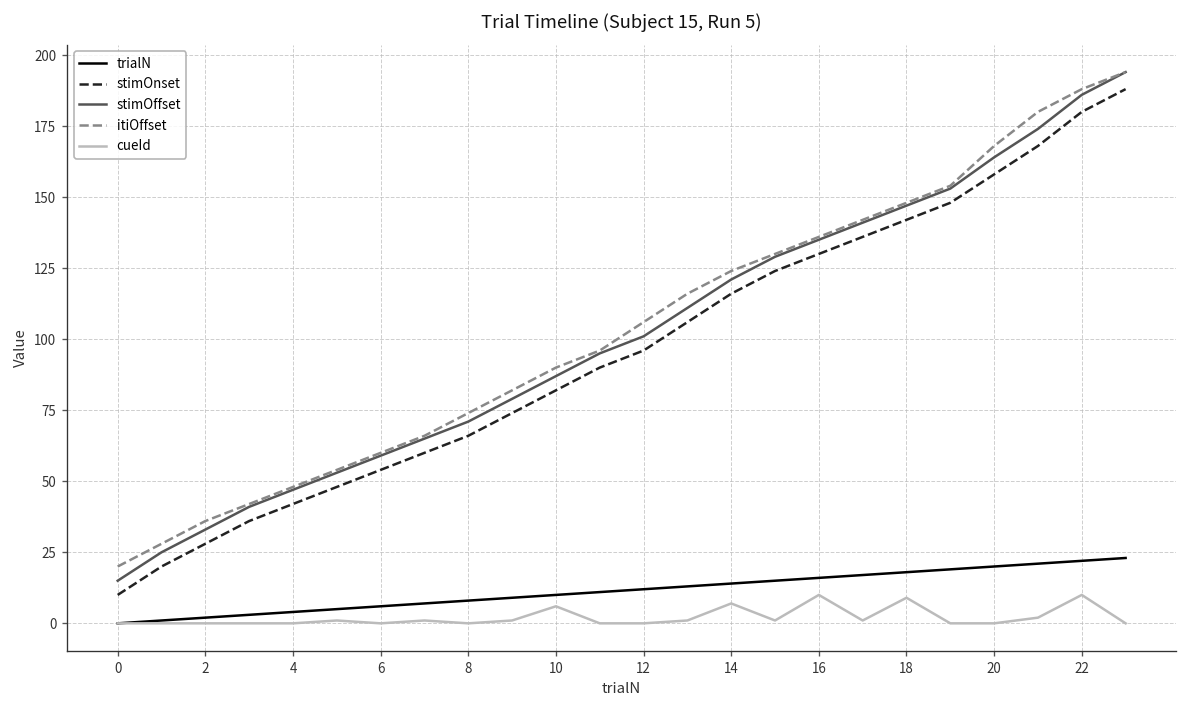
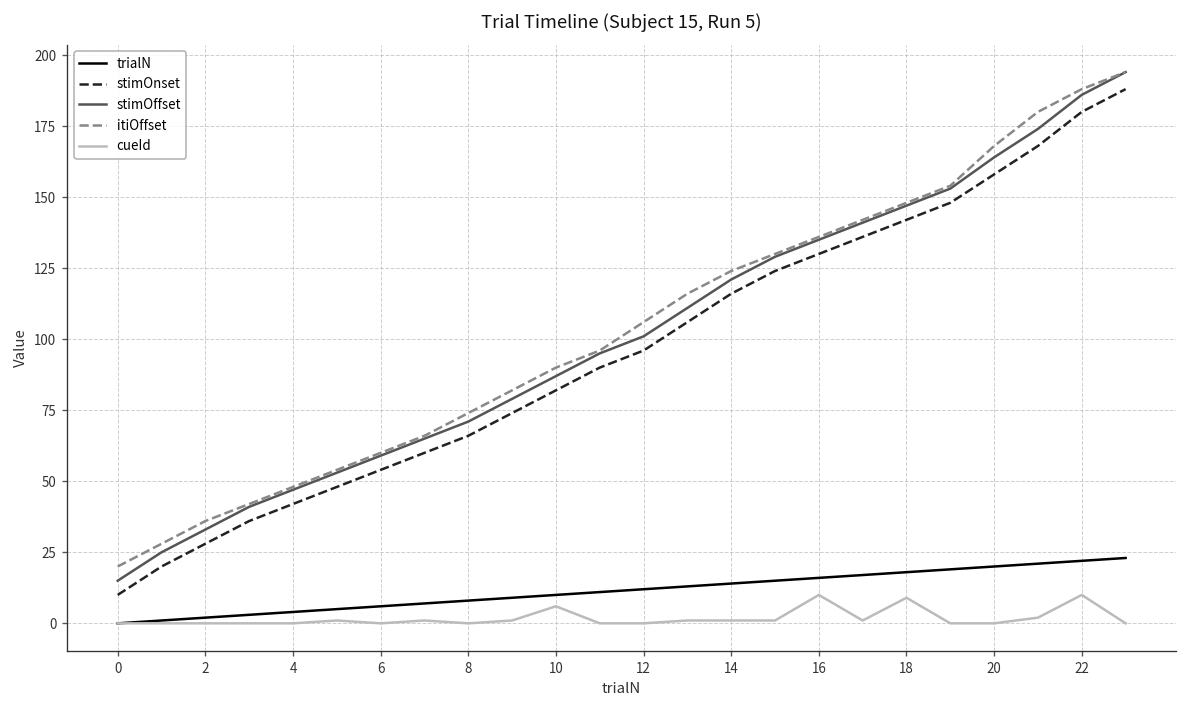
cueId, 14: 7 -> 1
